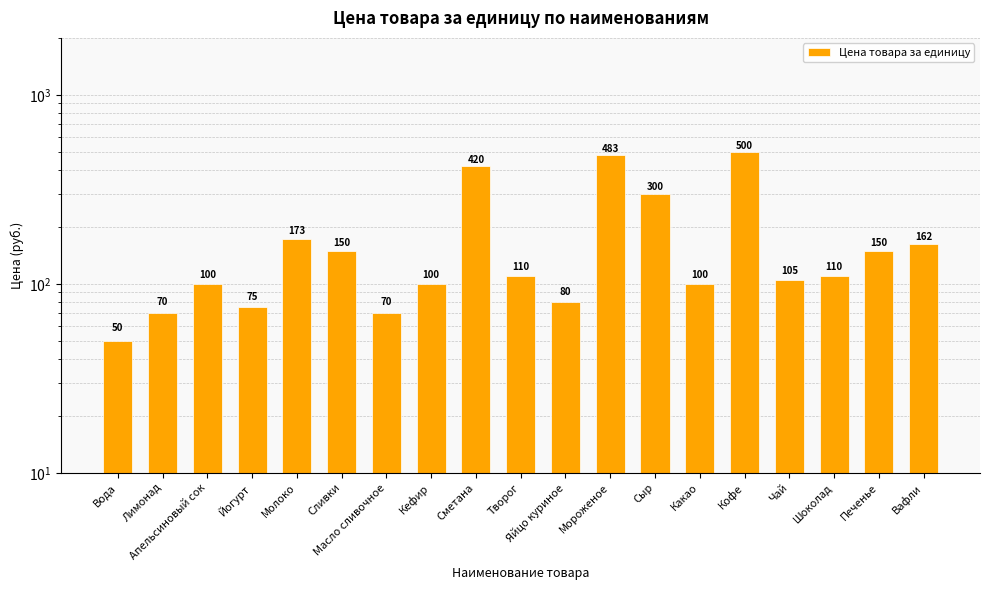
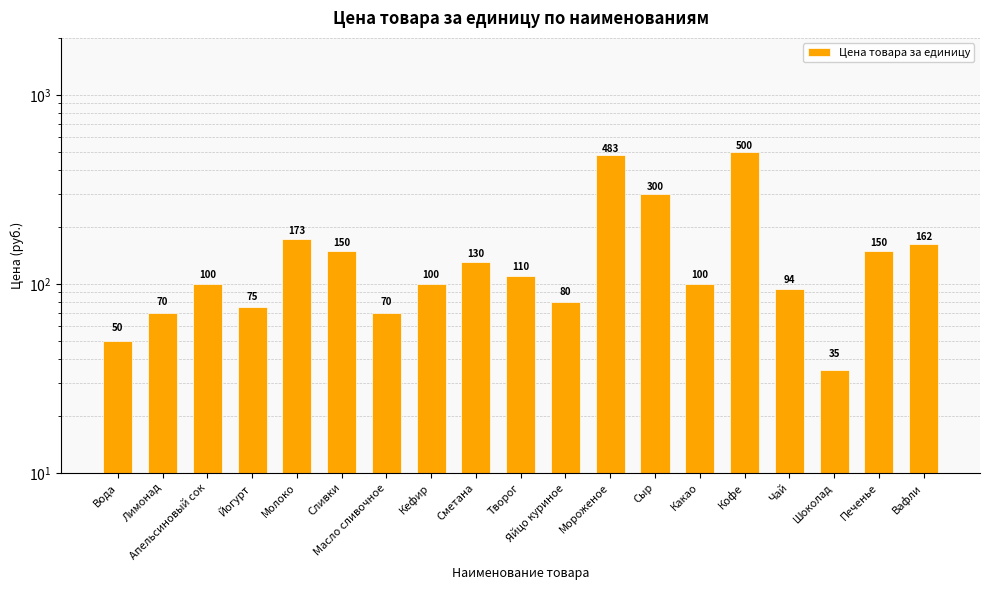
Сметана: 420 -> 130
Чай: 105 -> 94
Шоколад: 110 -> 35
